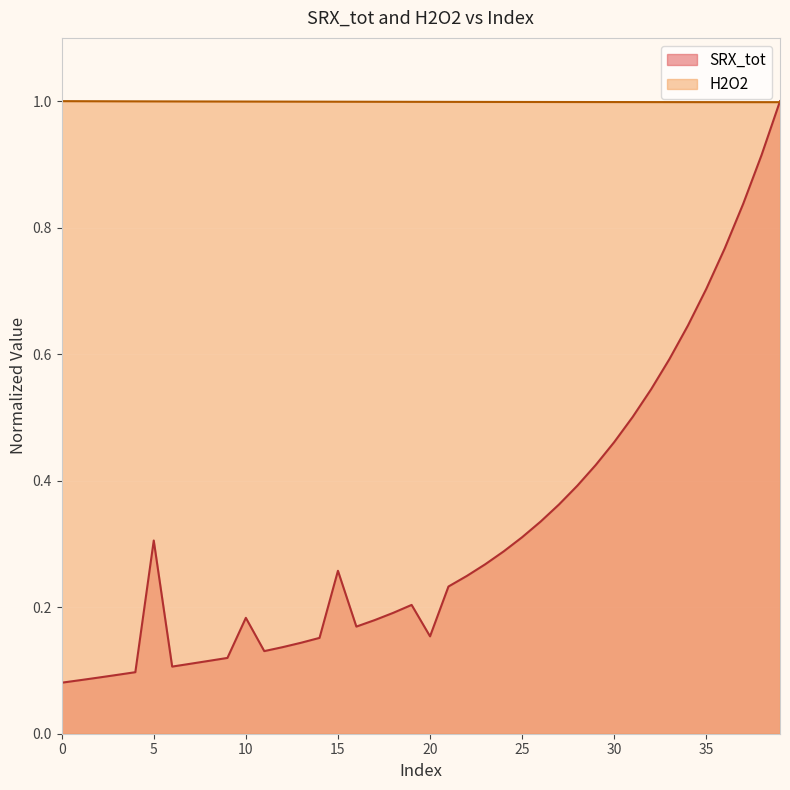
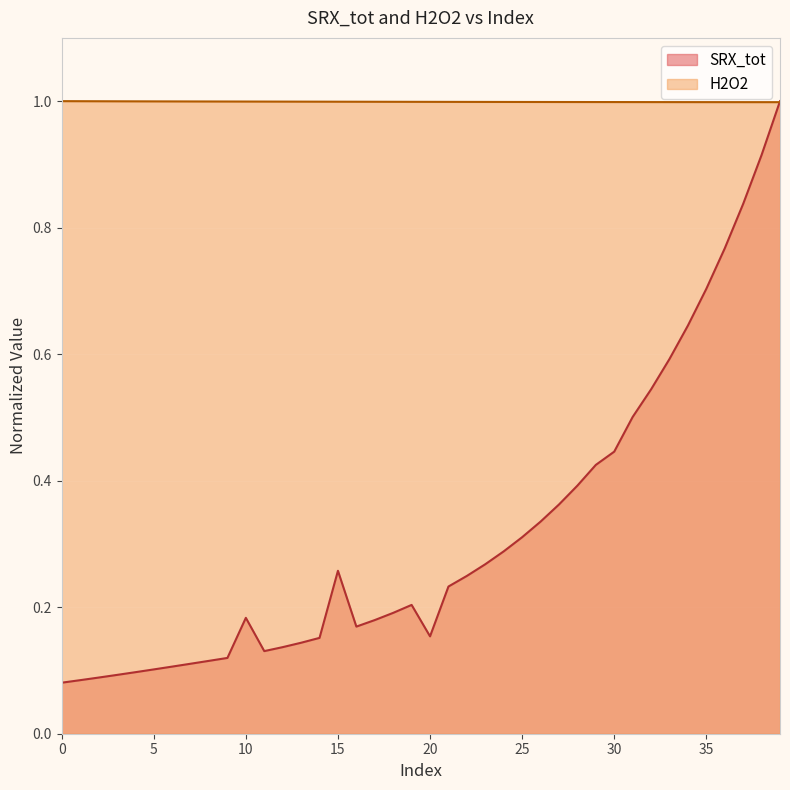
SRX_tot, 5: 0.31 -> 0.10
SRX_tot, 30: 0.46 -> 0.45
